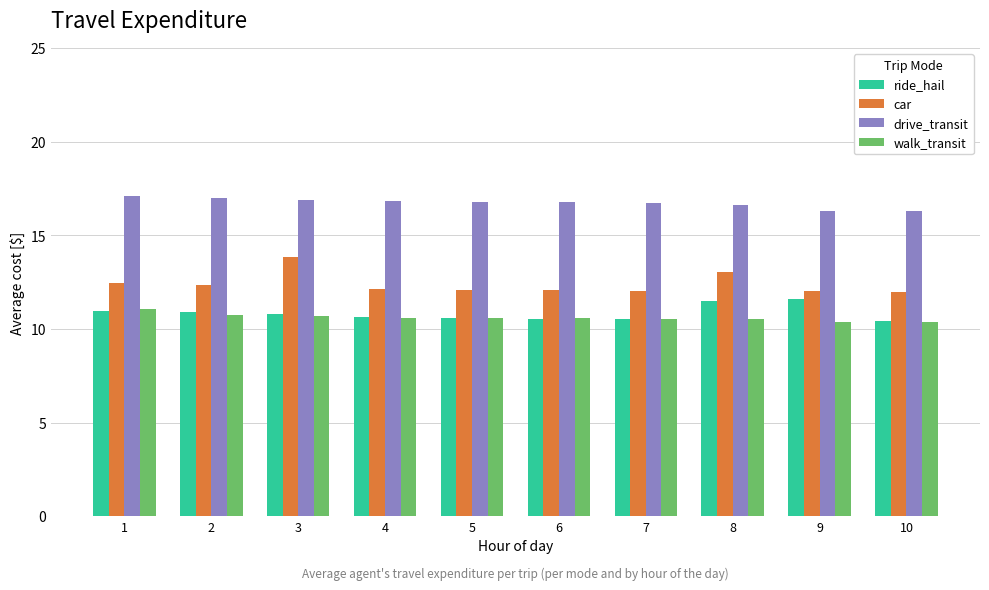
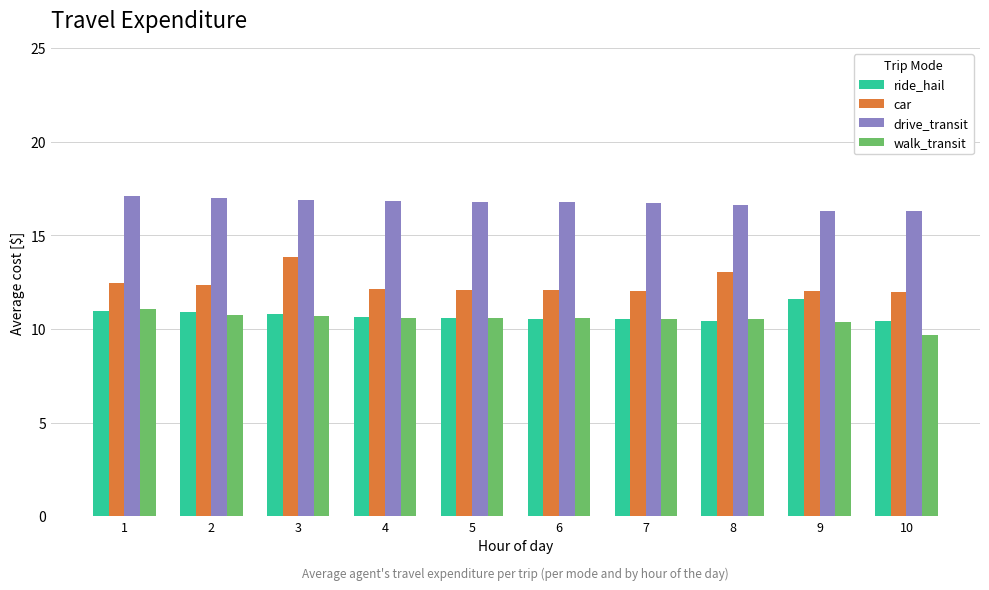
ride_hail, 8: 11.5 -> 10.4
walk_transit, 10: 10.4 -> 9.7
